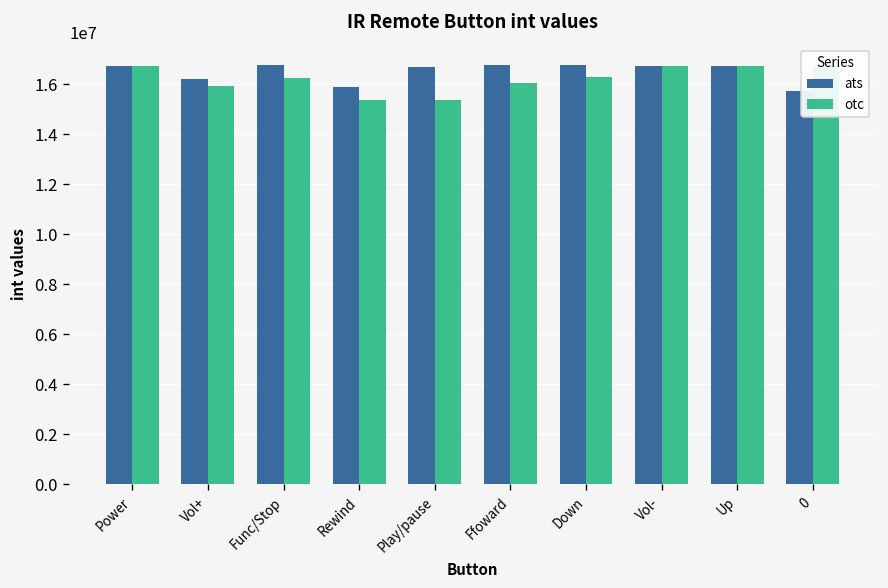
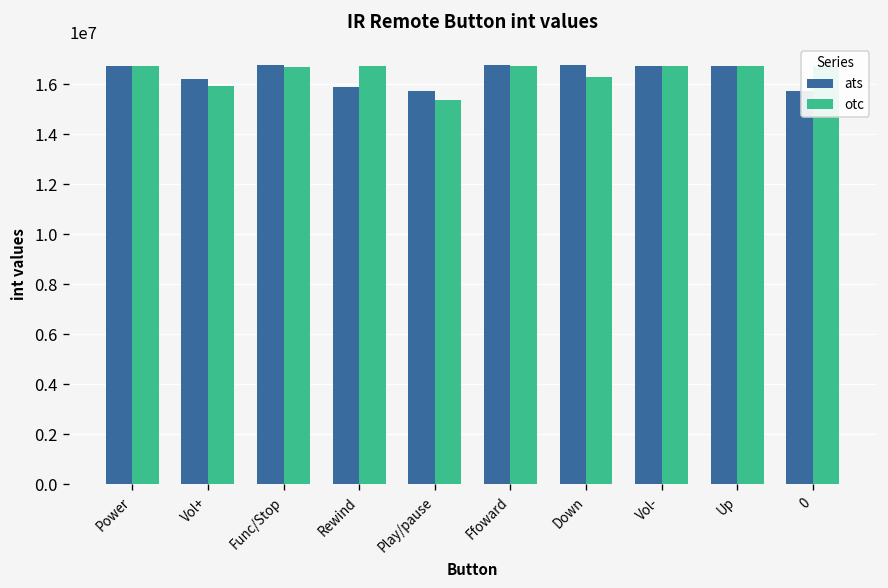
otc, Func/Stop: 16300000 -> 16700000
otc, Rewind: 15400000 -> 16700000
ats, Play/pause: 16700000 -> 15700000
otc, Ffoward: 16100000 -> 16700000
